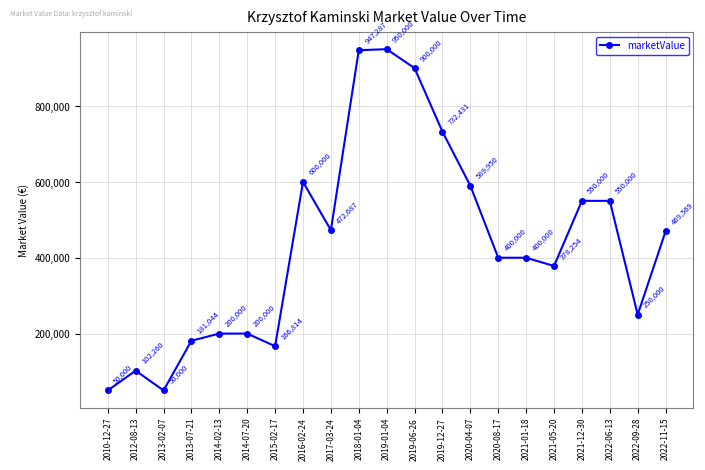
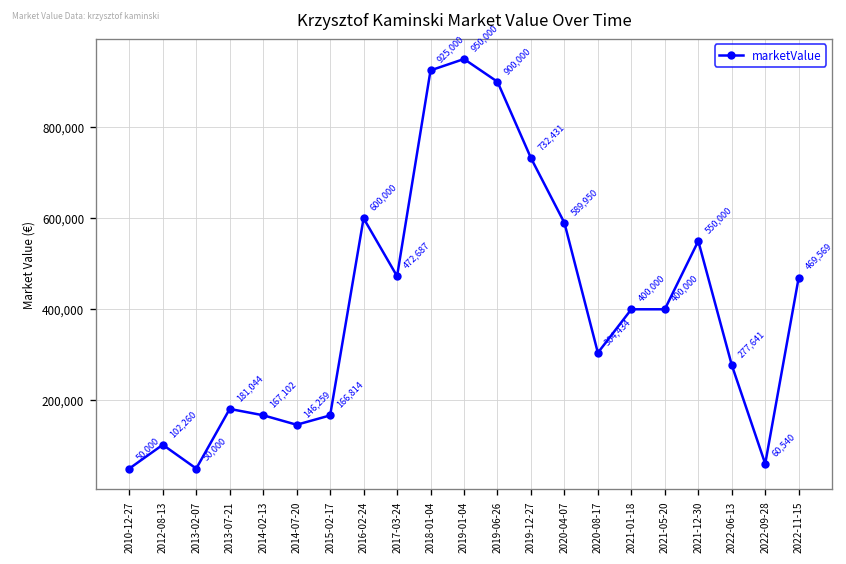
2014-02-13: 200,000 -> 167,102
2014-07-20: 200,000 -> 146,259
2018-01-04: 947,287 -> 925,000
2020-08-17: 400,000 -> 304,434
2021-05-20: 378,254 -> 400,000
2022-06-13: 550,000 -> 277,641
2022-09-28: 250,000 -> 60,540
